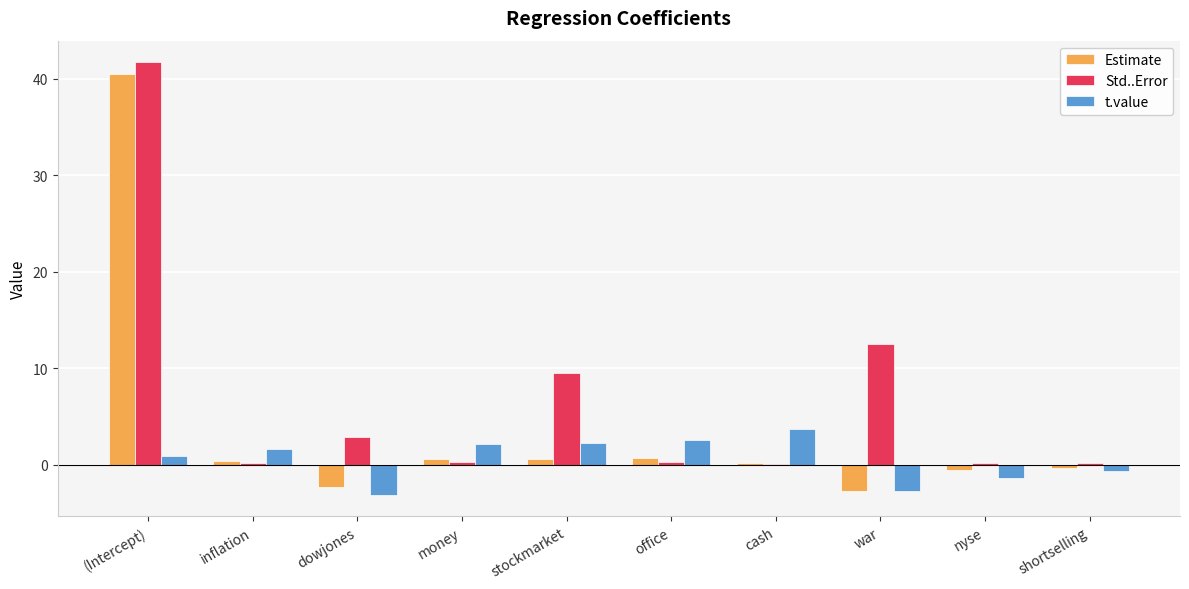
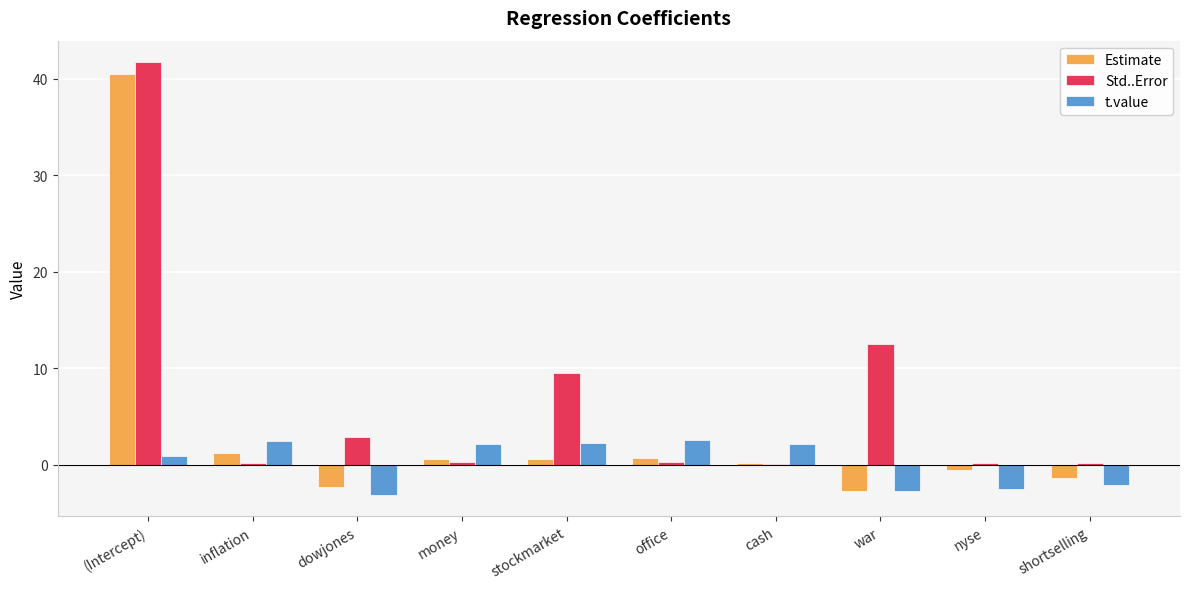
Estimate, inflation: 0 -> 1
t.value, inflation: 1.6 -> 2.5
t.value, cash: 4 -> 2
t.value, nyse: -1 -> -2
Estimate, shortselling: 0 -> -1
t.value, shortselling: -1 -> -2
